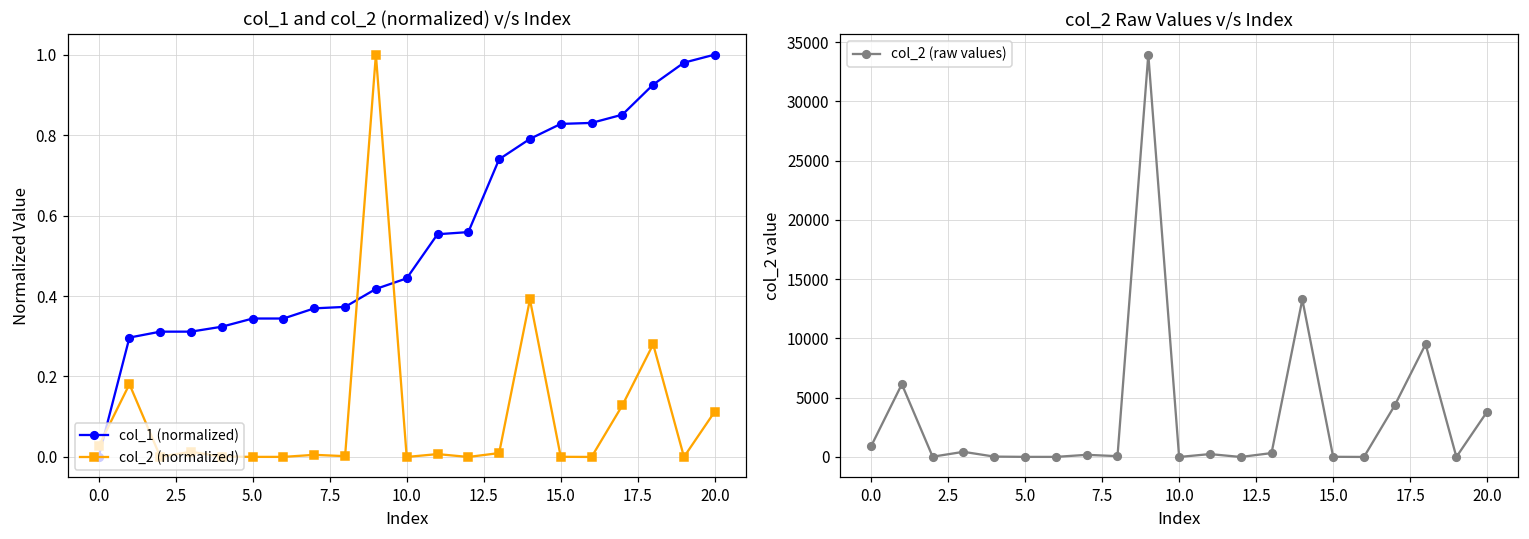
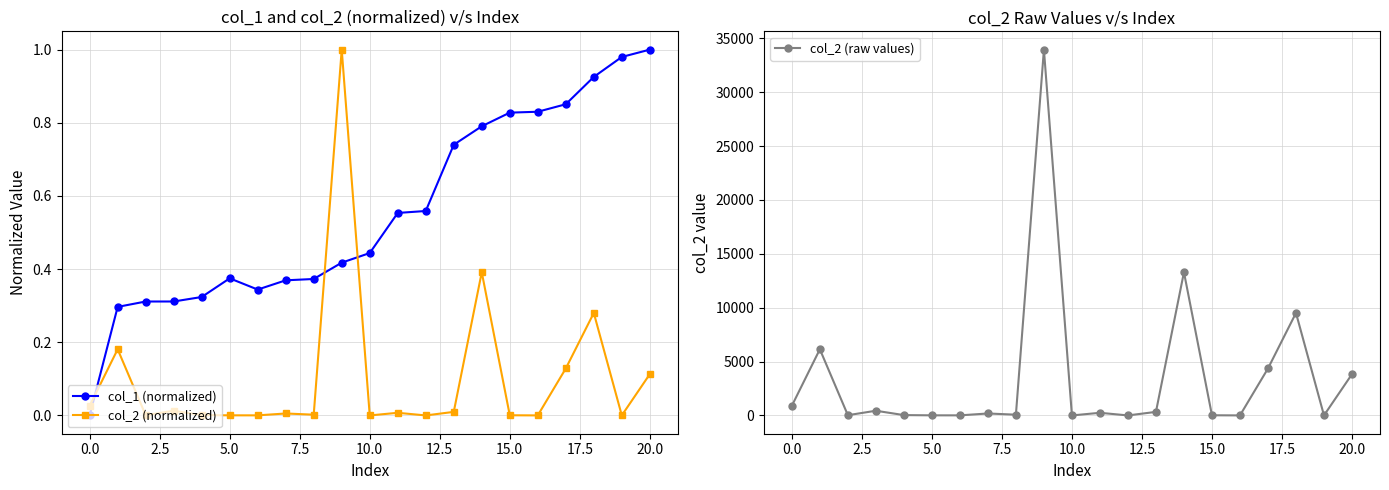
col_1 and col_2 (normalized) v/s Index, col_1 (normalized), 5.0: 0.34 -> 0.37
